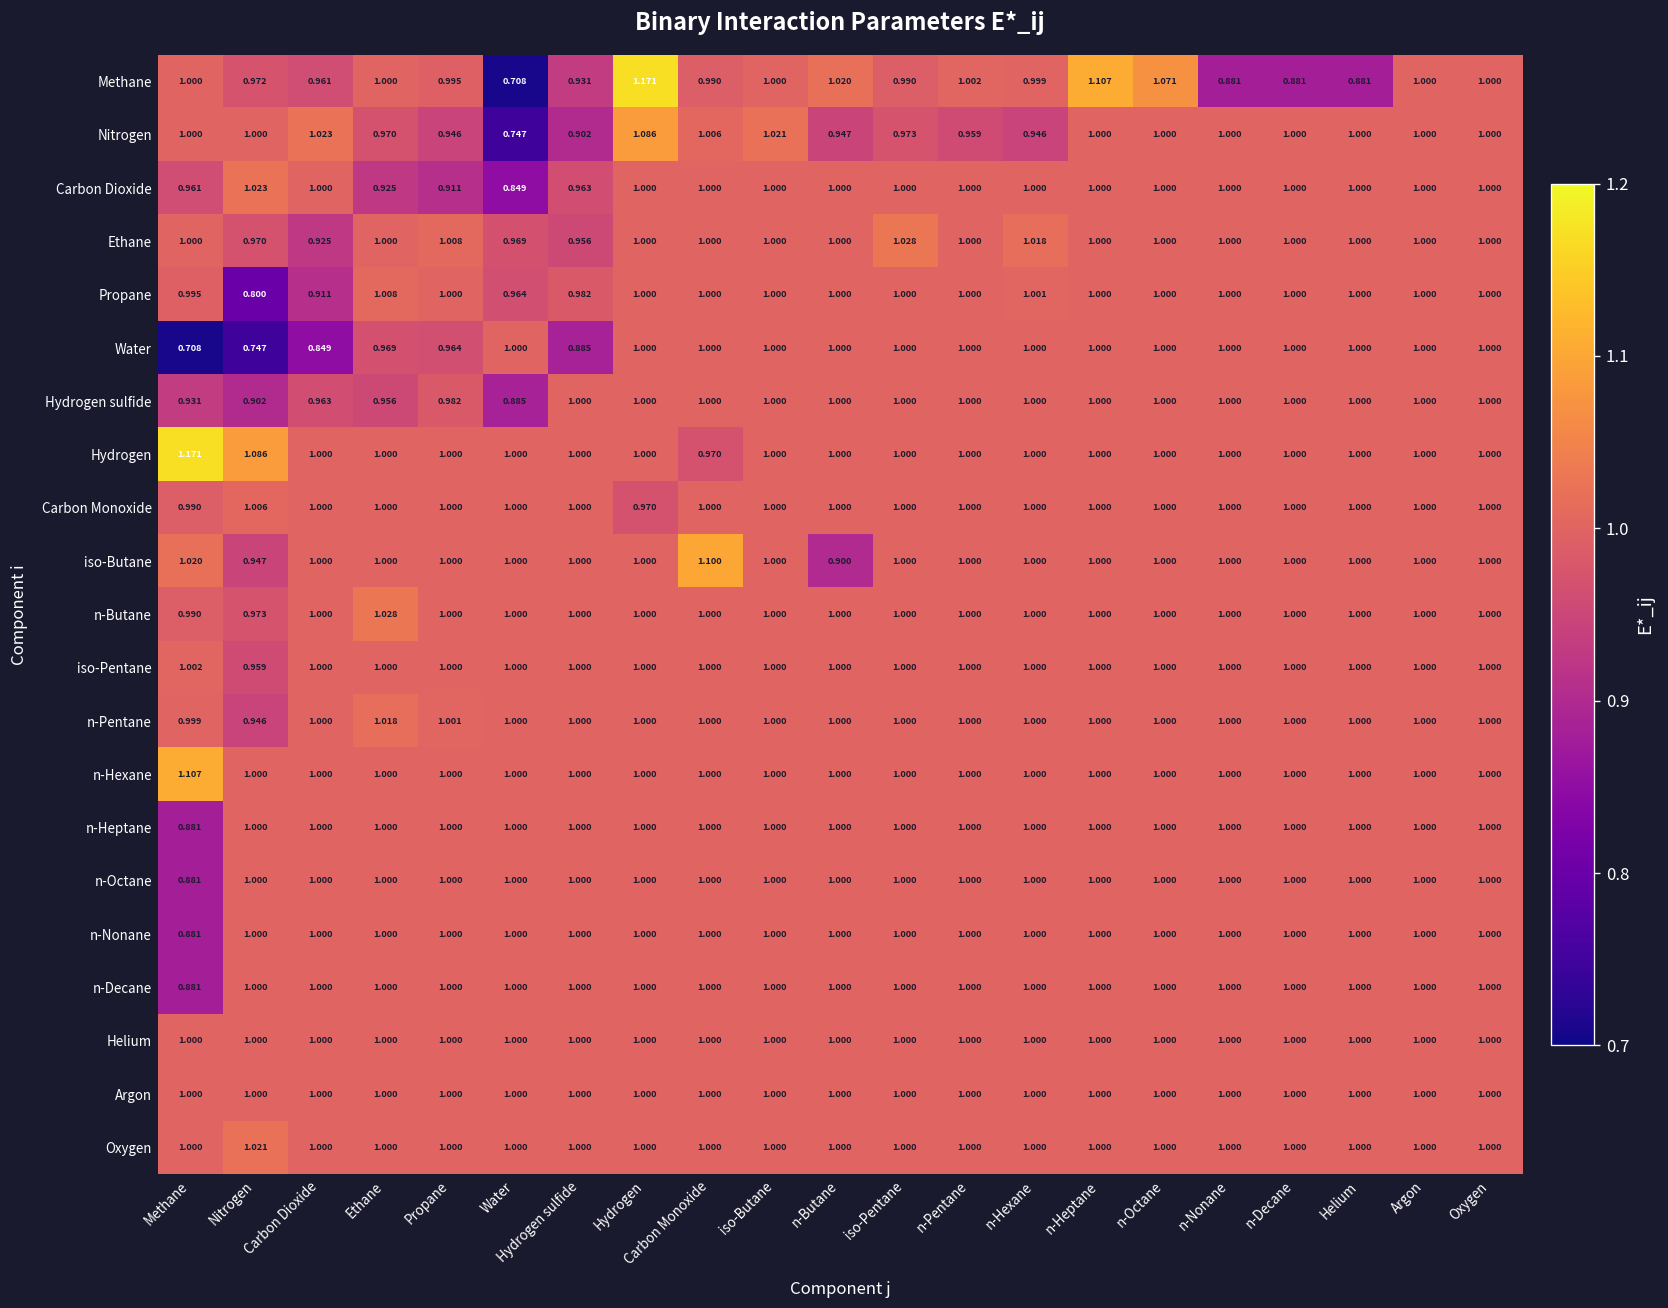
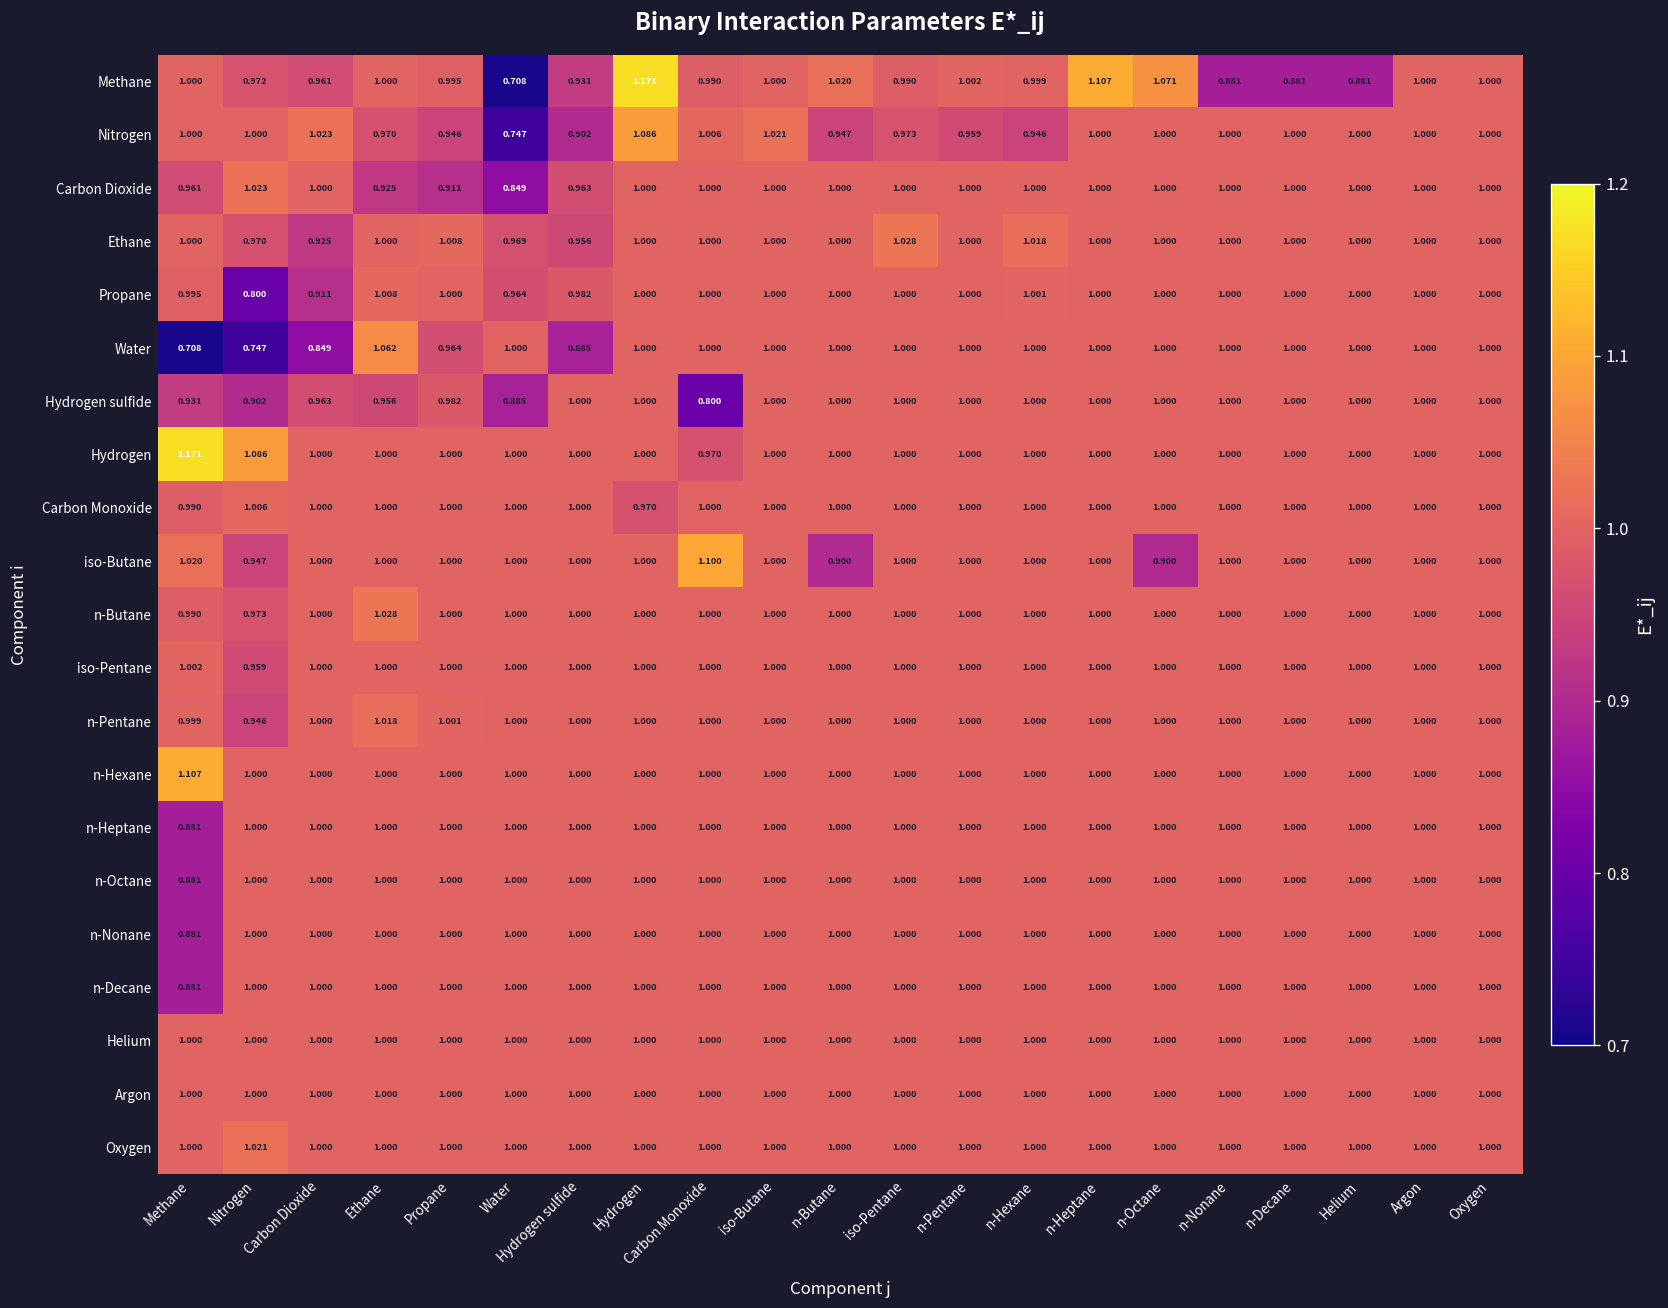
Water, Ethane: 0.969 -> 1.062
Hydrogen sulfide, Carbon Monoxide: 1.000 -> 0.800
iso-Butane, n-Octane: 1.000 -> 0.900
